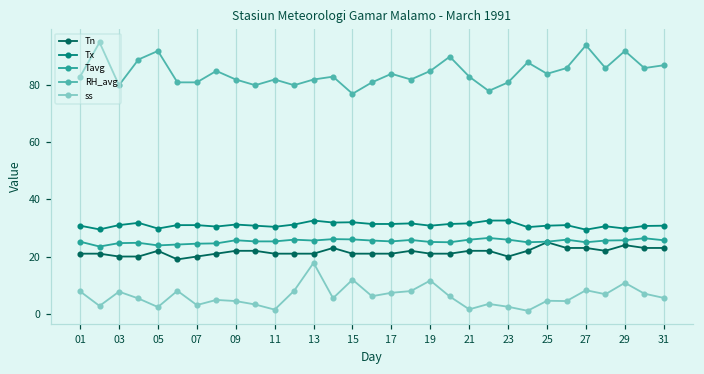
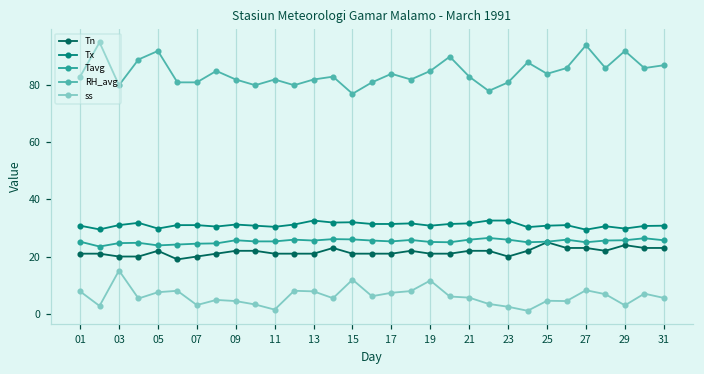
ss, 03: 8 -> 15
ss, 05: 2 -> 8
ss, 13: 18 -> 8
ss, 21: 2 -> 6
ss, 29: 11 -> 3
